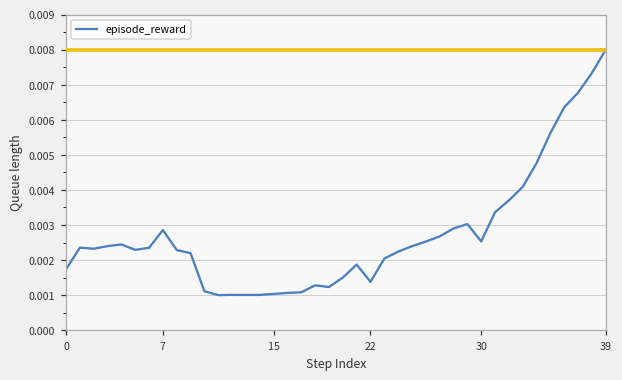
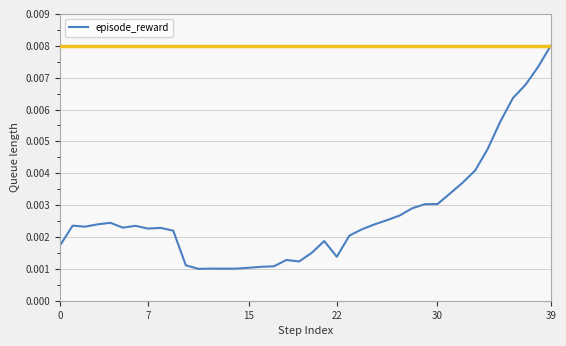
7: 0.0029 -> 0.0023
30: 0.0025 -> 0.0030
